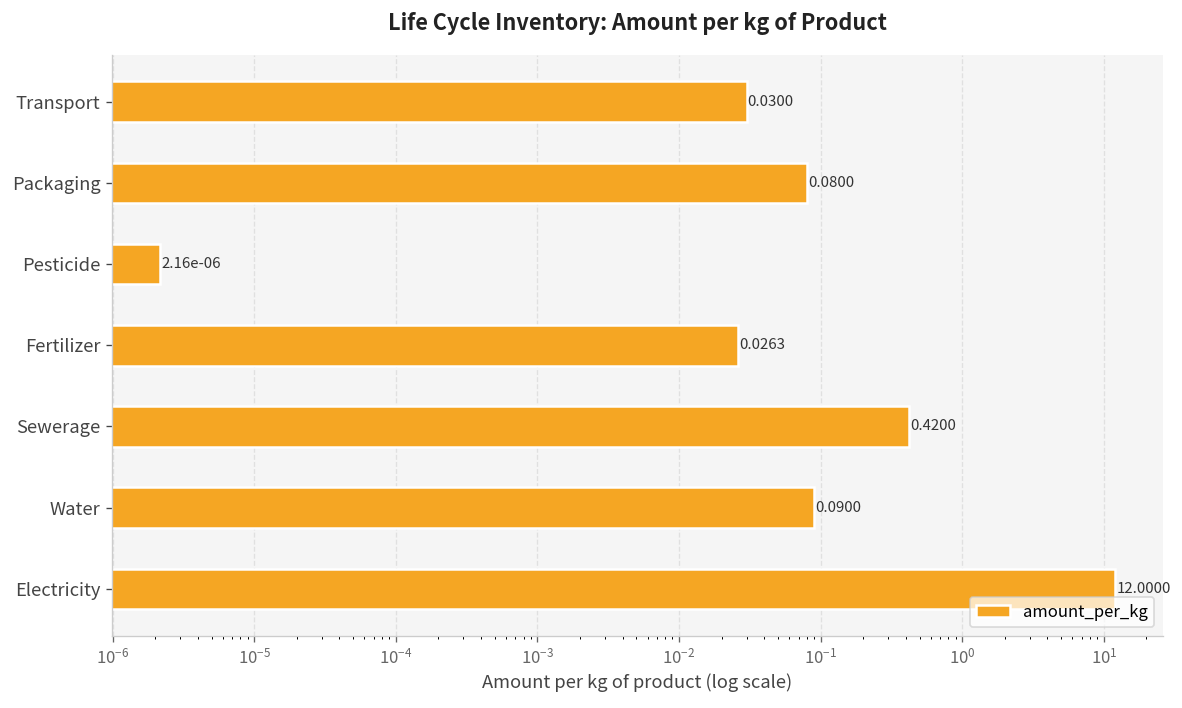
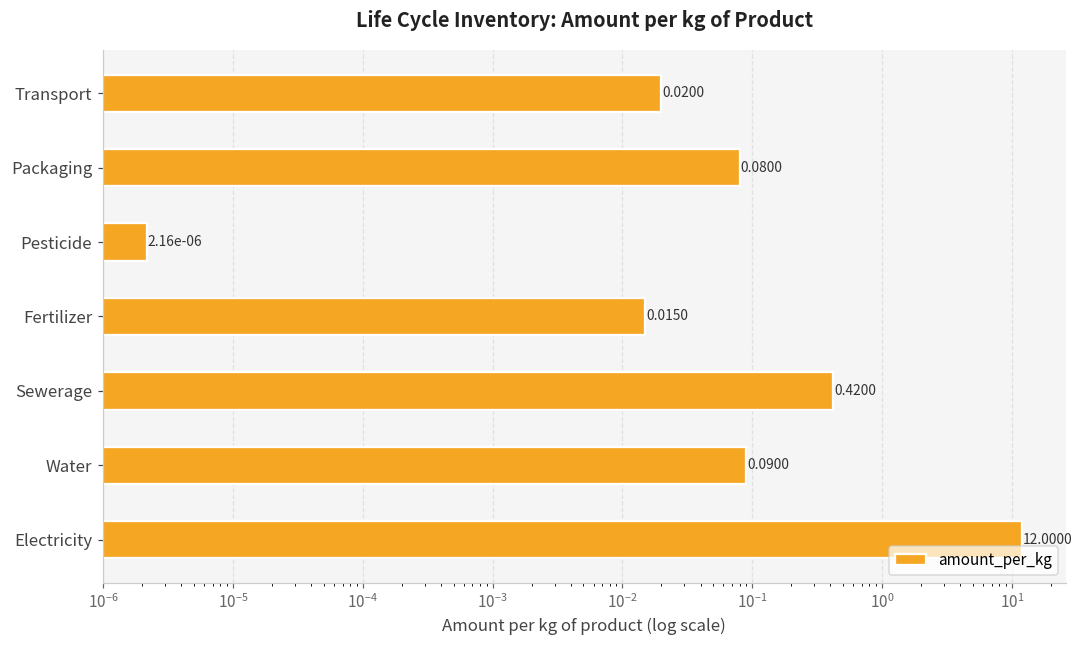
Transport: 0.0300 -> 0.0200
Fertilizer: 0.0263 -> 0.0150
